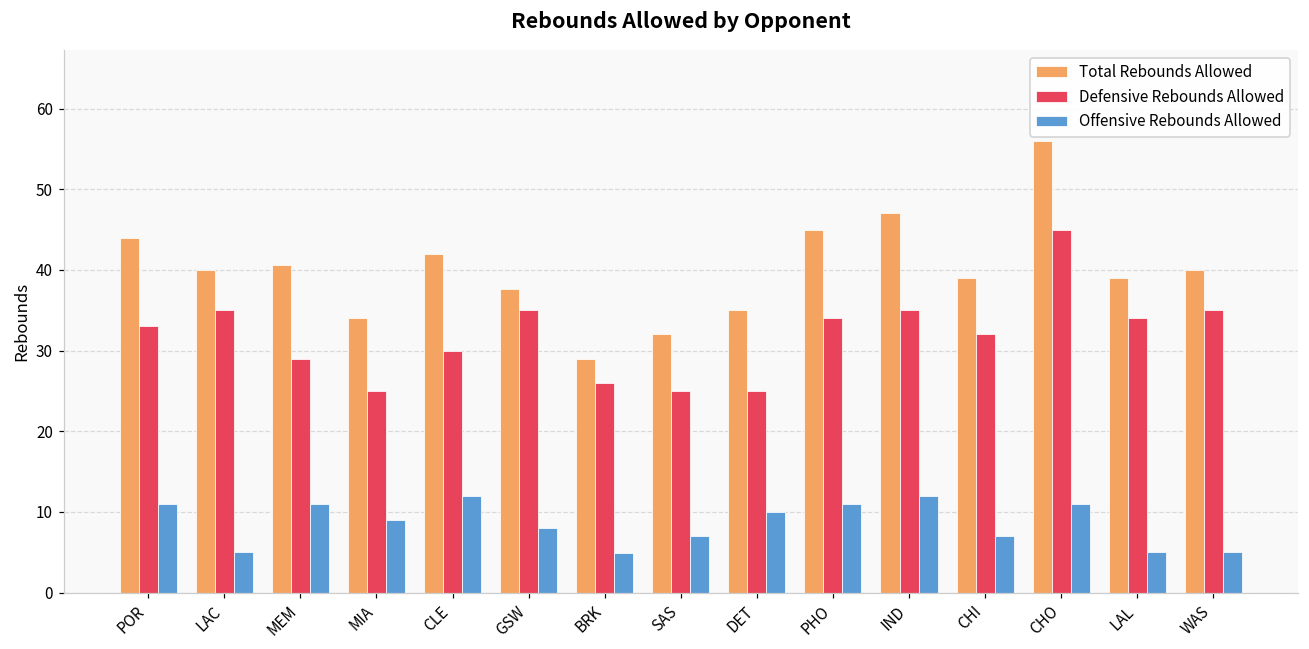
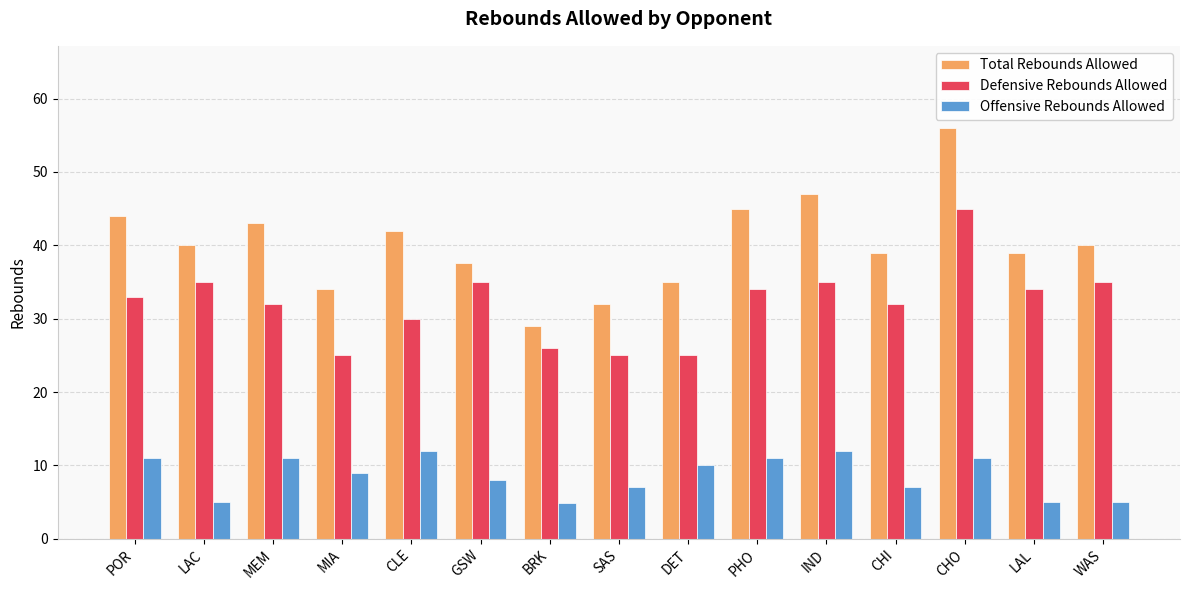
Total Rebounds Allowed, MEM: 41 -> 43
Defensive Rebounds Allowed, MEM: 29 -> 32
